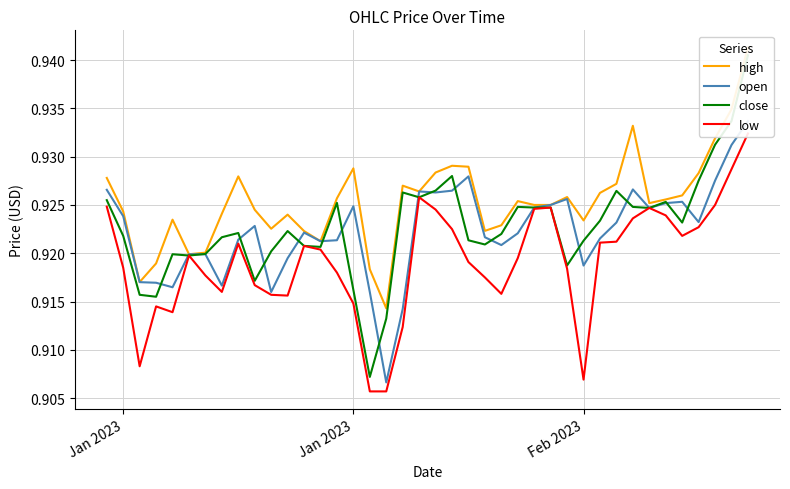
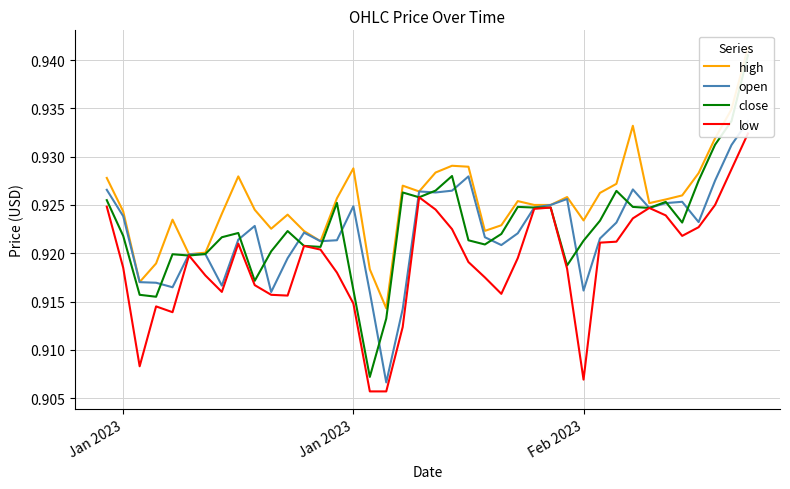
open, Feb 2023: 0.919 -> 0.916
